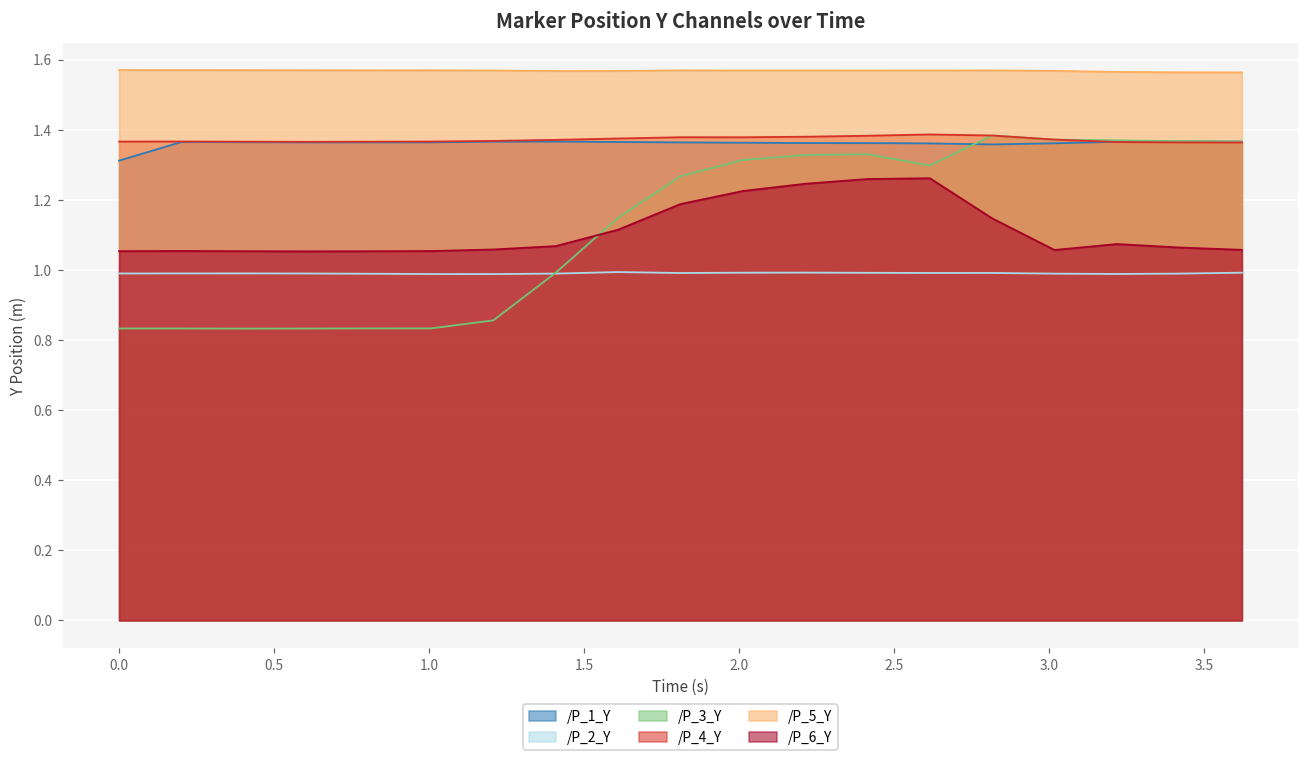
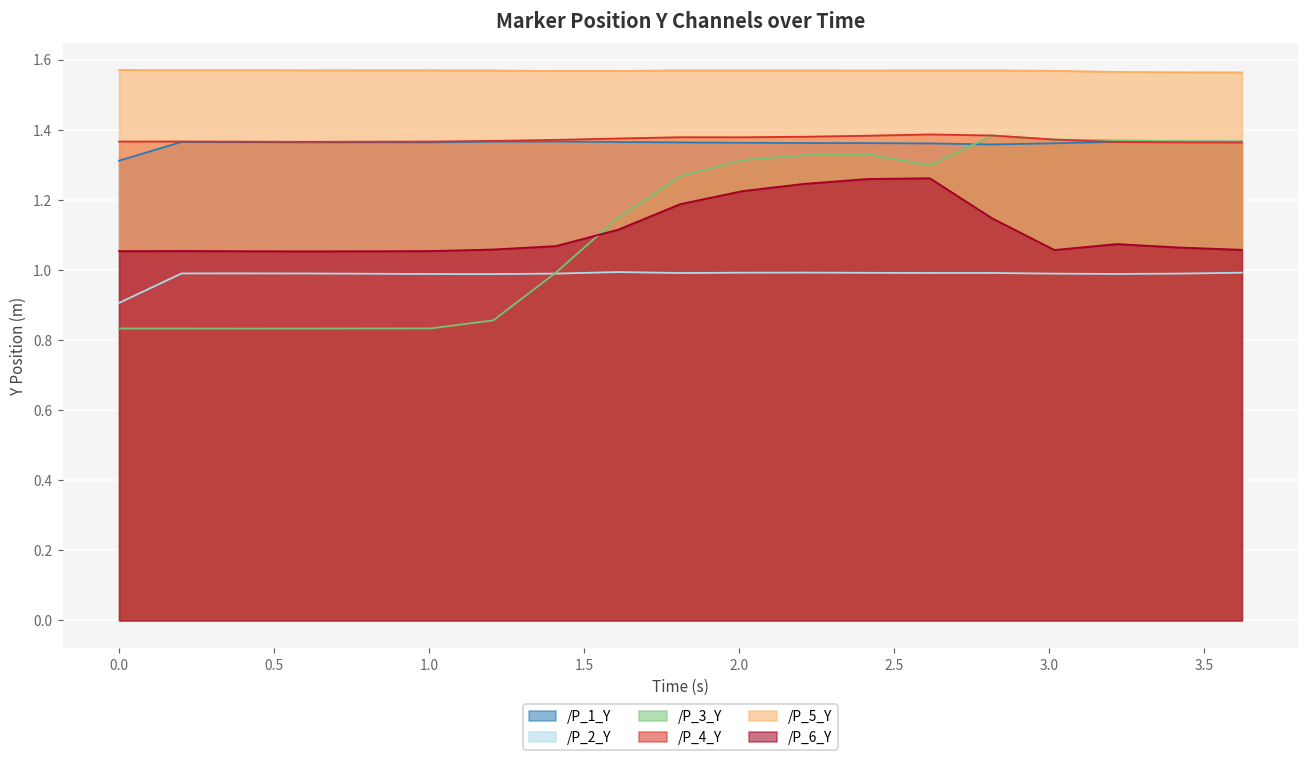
/P_2_Y, 0.0: 0.99 -> 0.91
